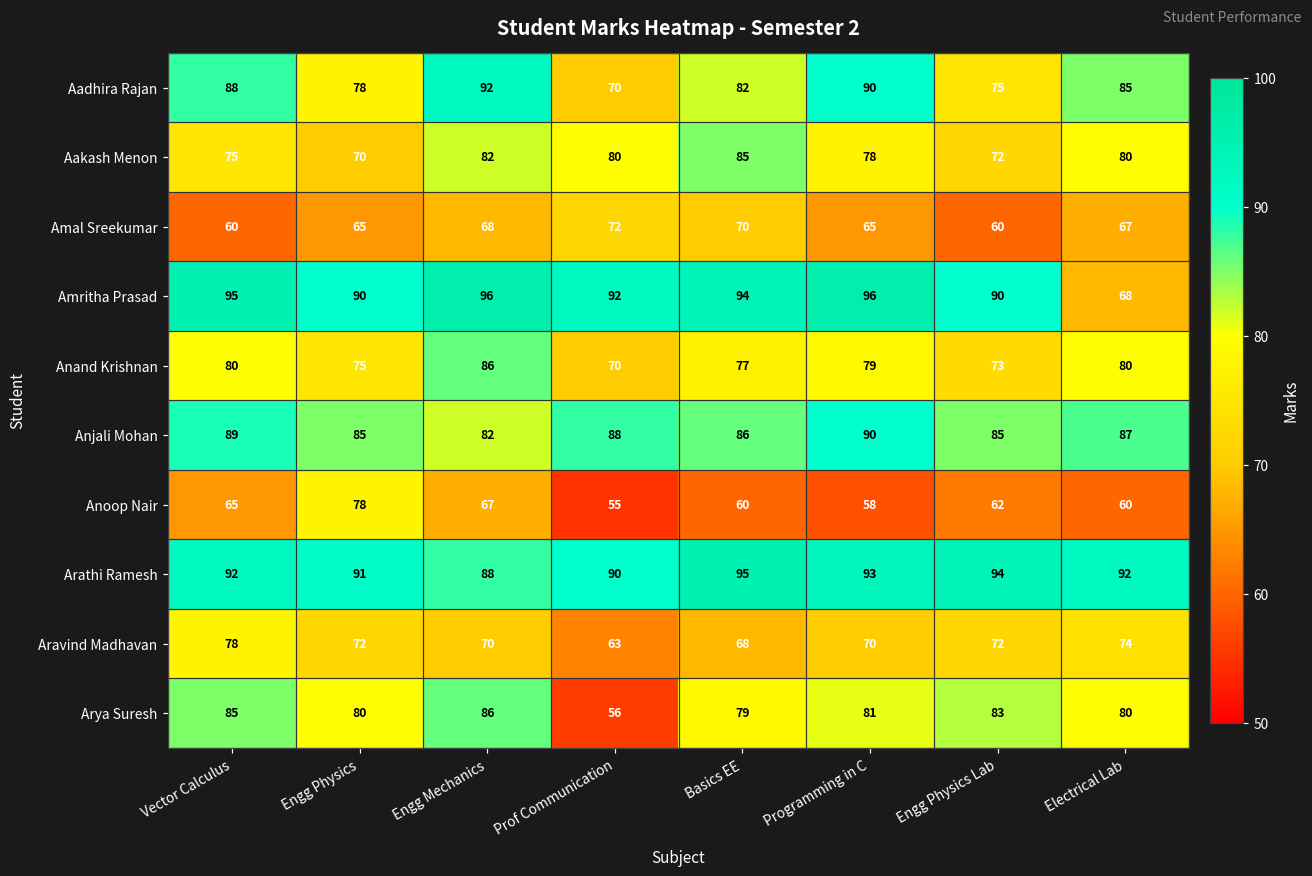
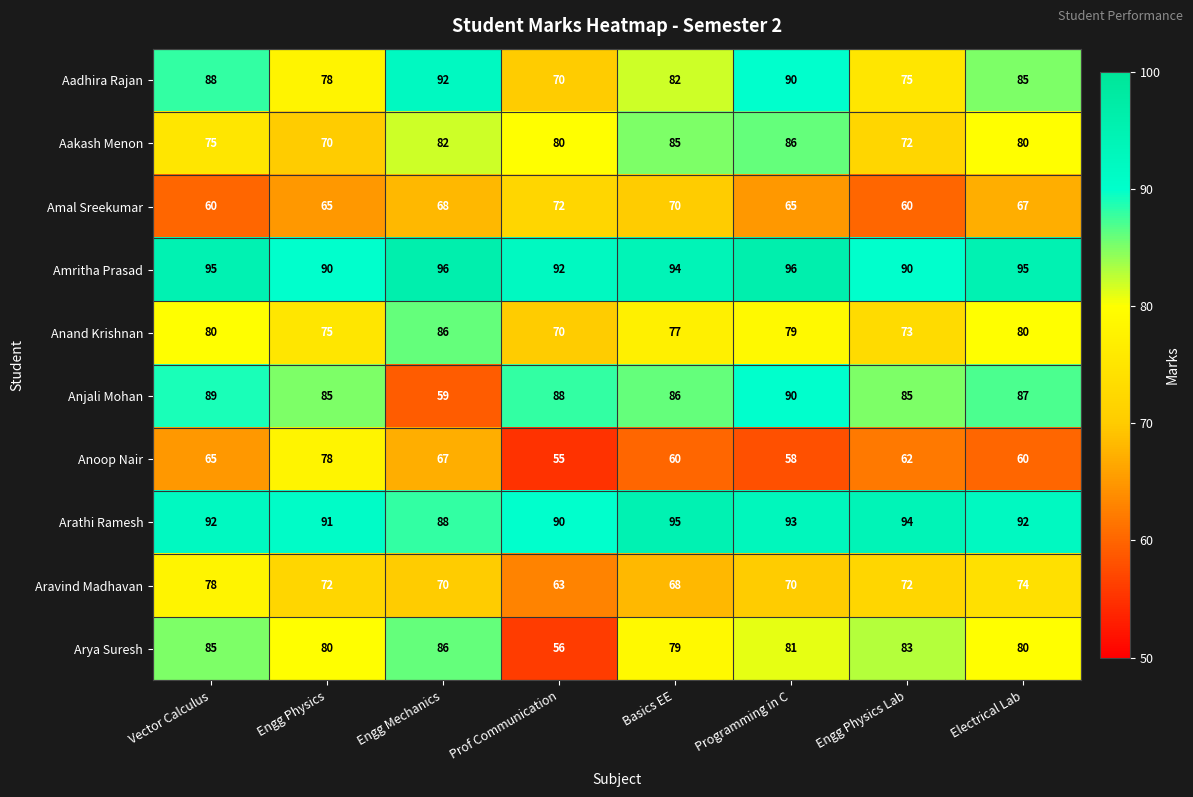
Aakash Menon, Programming in C: 78 -> 86
Amritha Prasad, Electrical Lab: 68 -> 95
Anjali Mohan, Engg Mechanics: 82 -> 59
